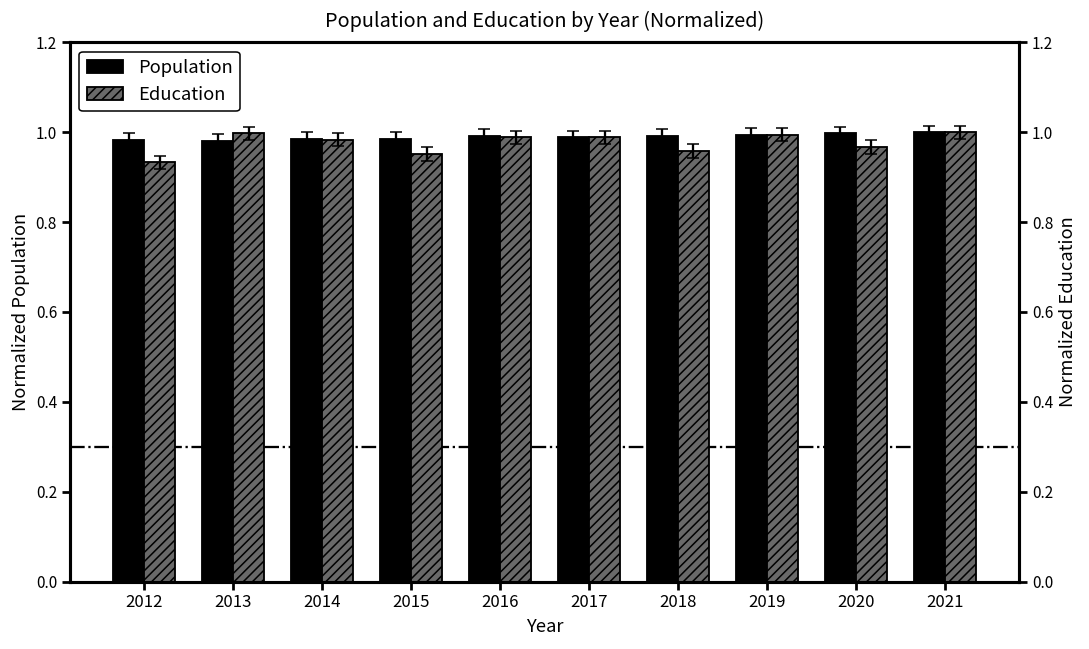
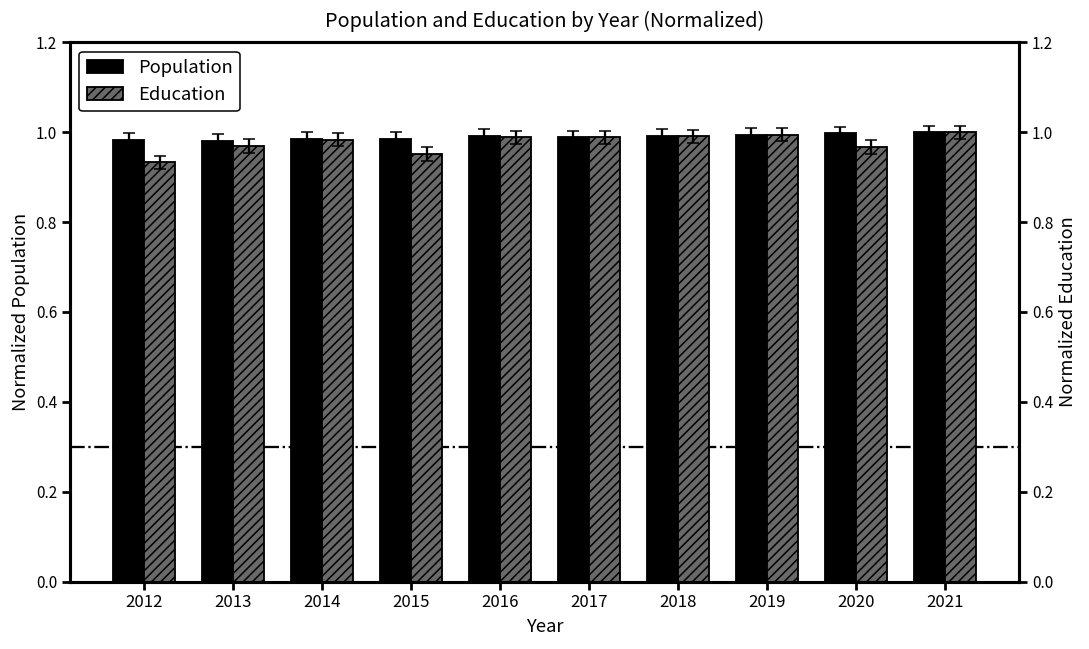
Education, 2013: 1.00 -> 0.97
Education, 2018: 0.96 -> 0.99
